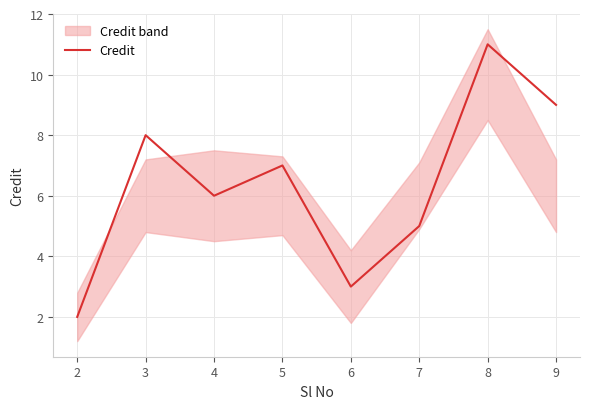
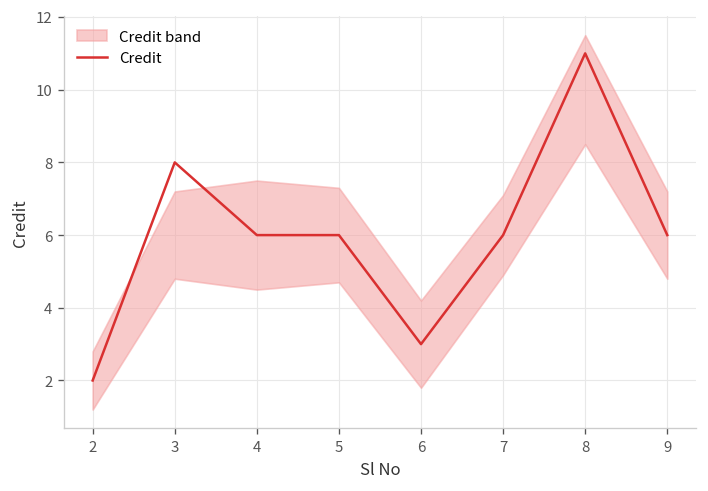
Credit, 5: 7 -> 6
Credit, 7: 5 -> 6
Credit, 9: 9 -> 6
